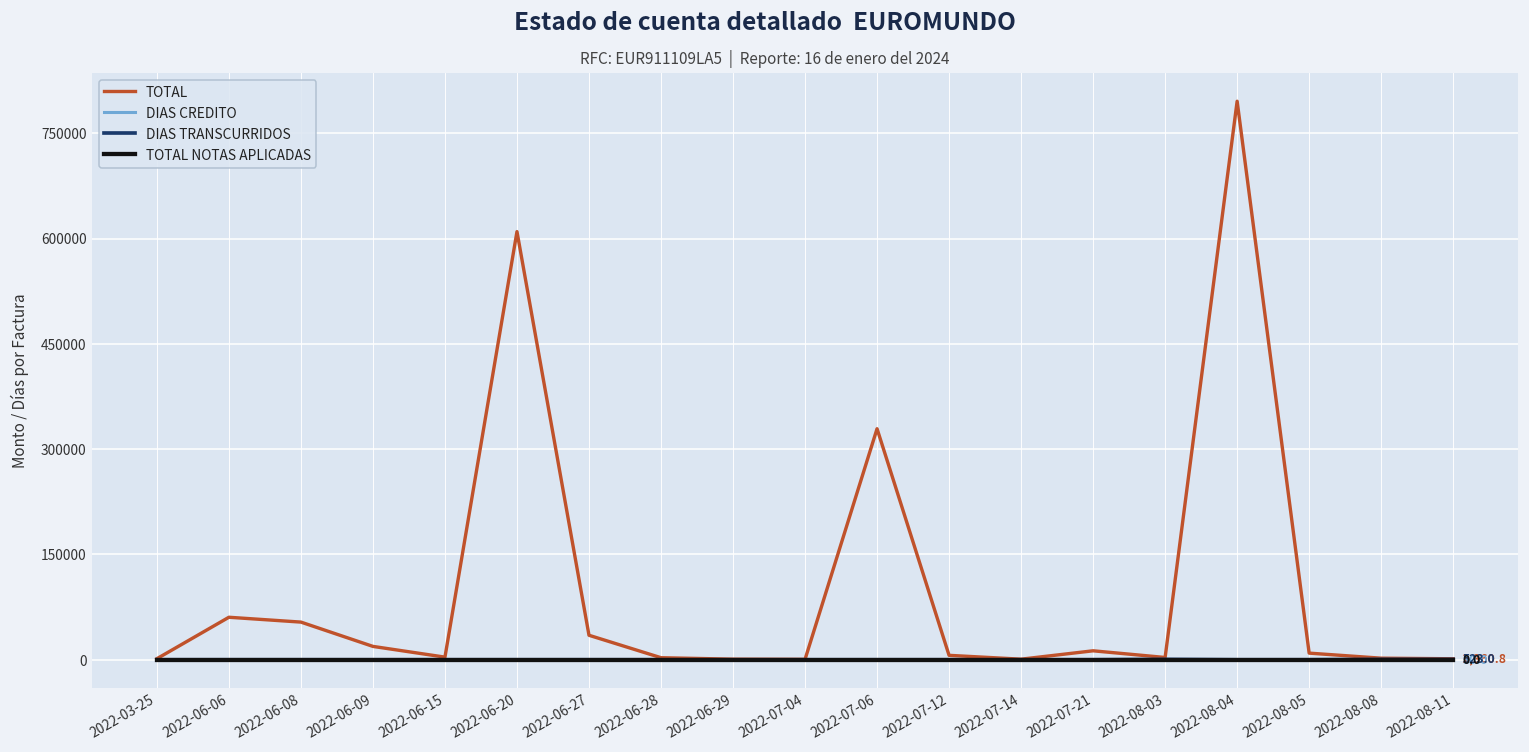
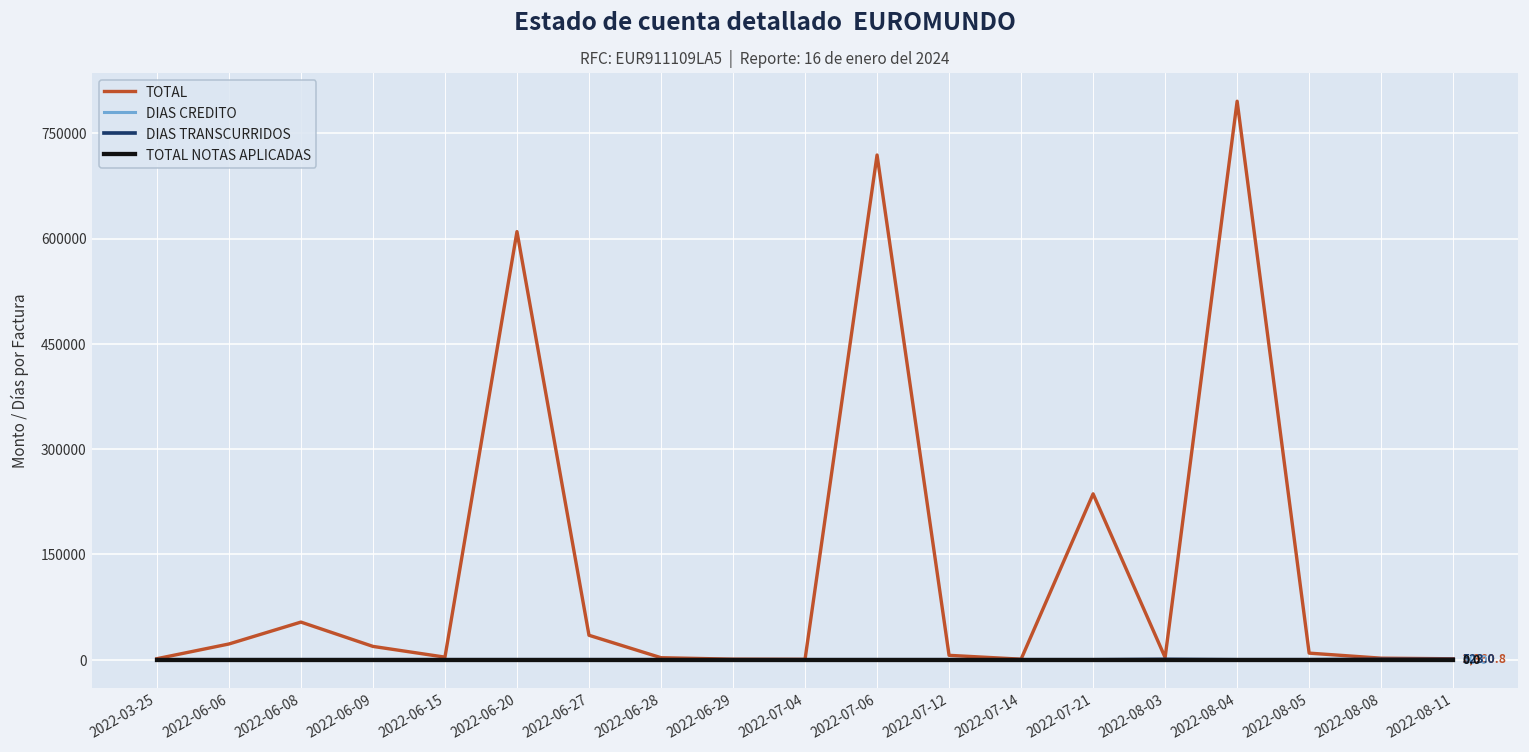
TOTAL, 2022-06-06: 60000 -> 20000
TOTAL, 2022-07-06: 330000 -> 720000
TOTAL, 2022-07-21: 10000 -> 240000
